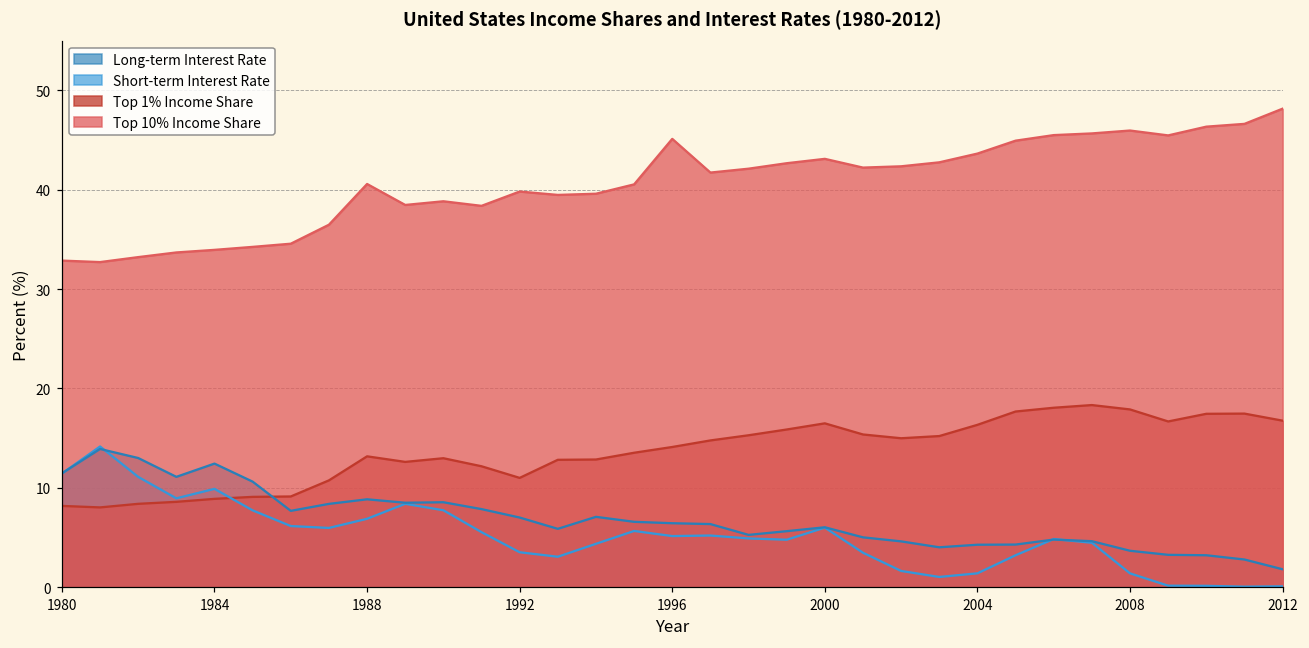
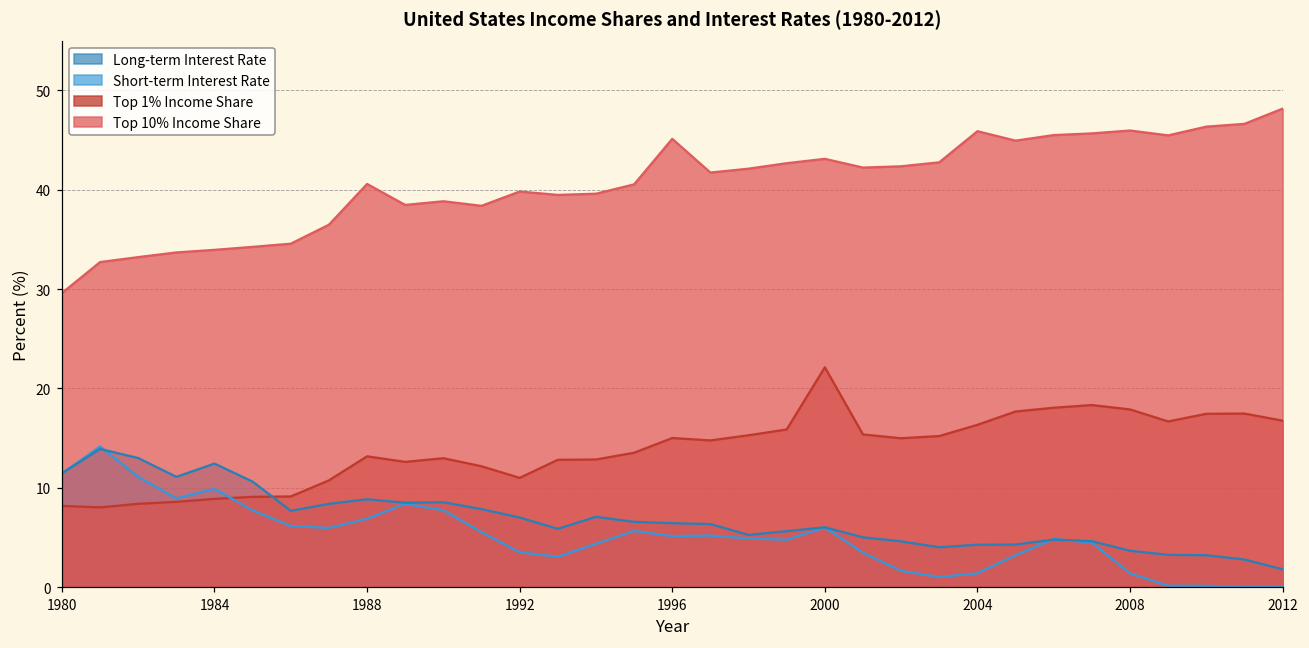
Top 10% Income Share, 1980: 33 -> 30
Top 1% Income Share, 1996: 14 -> 15
Top 1% Income Share, 2000: 16 -> 22
Top 10% Income Share, 2004: 44 -> 46
